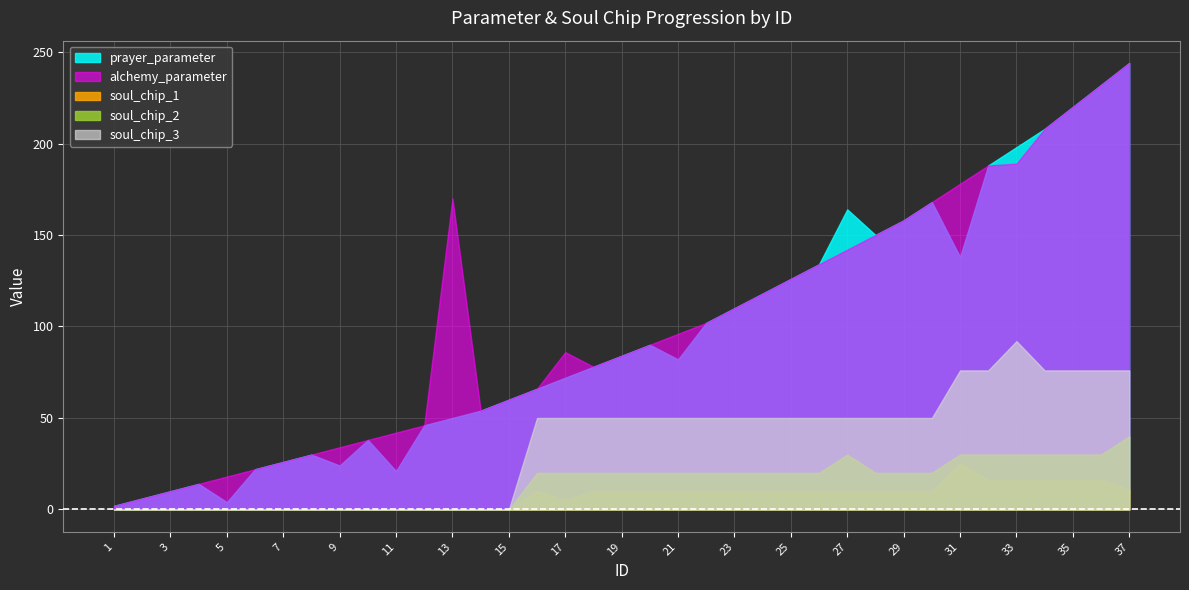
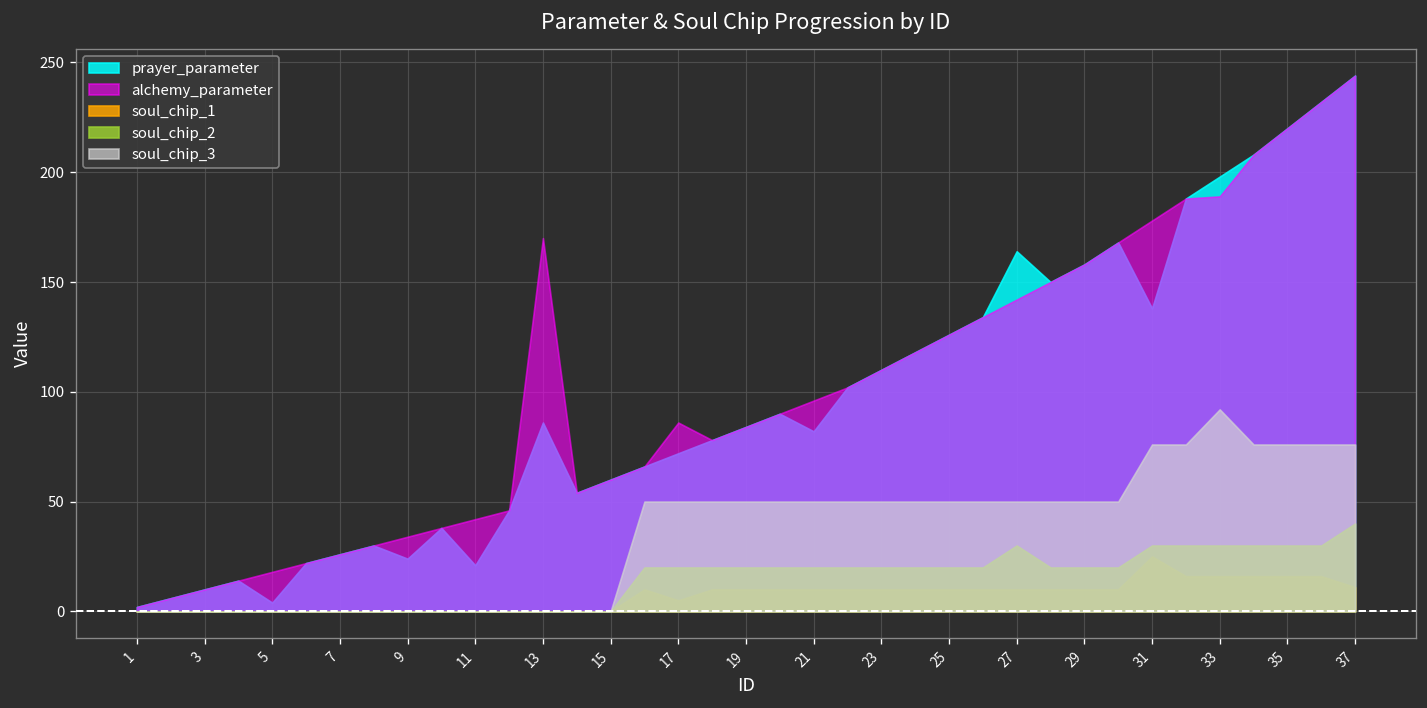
prayer_parameter, 13: 50 -> 86
